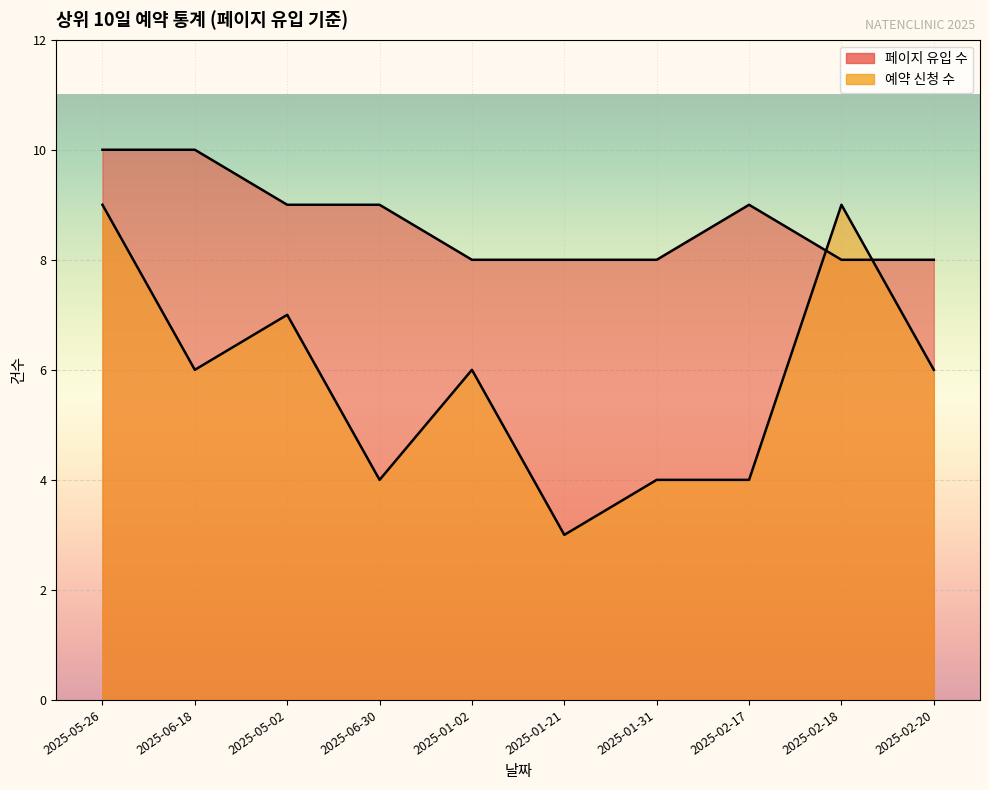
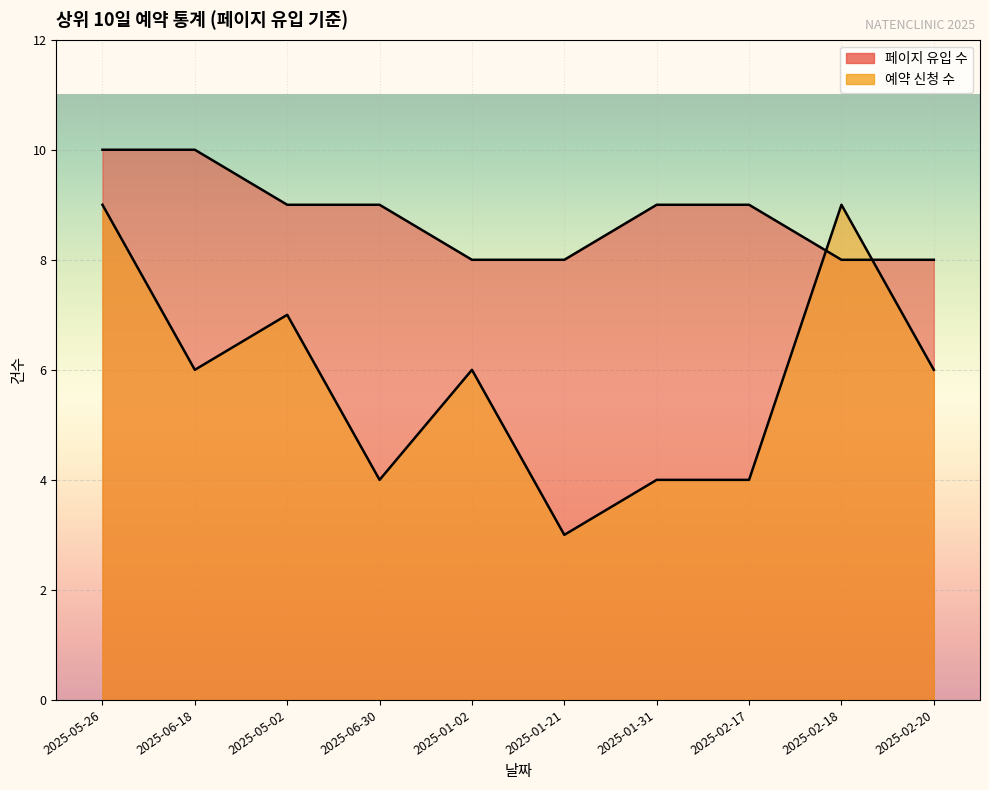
페이지 유입 수, 2025-01-31: 8 -> 9
